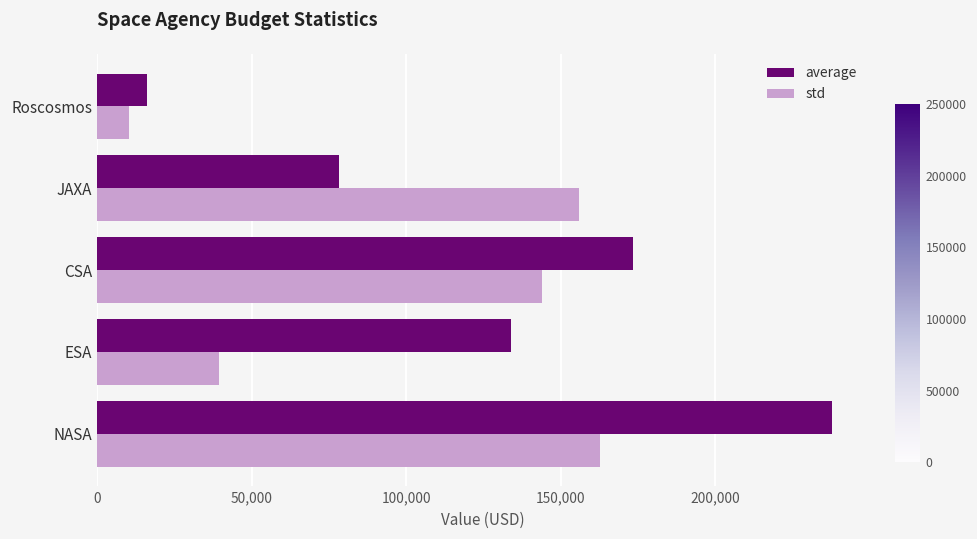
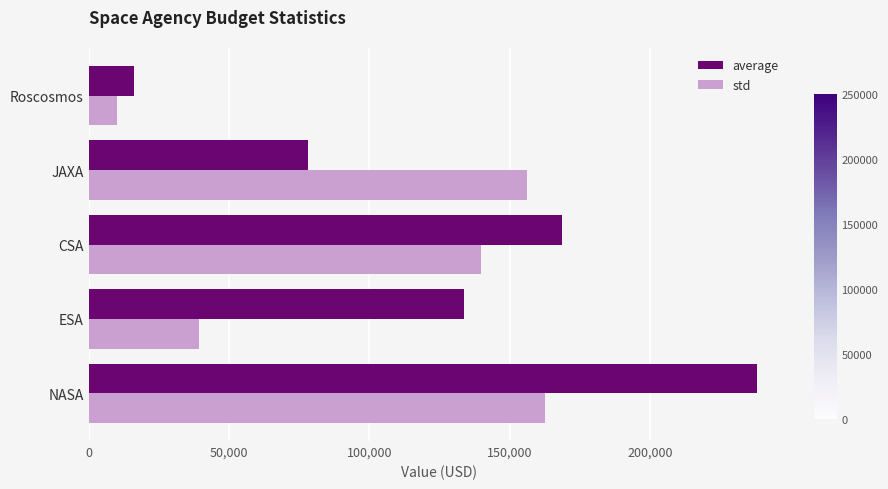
average, CSA: 173,000 -> 169,000
std, CSA: 144,000 -> 140,000
